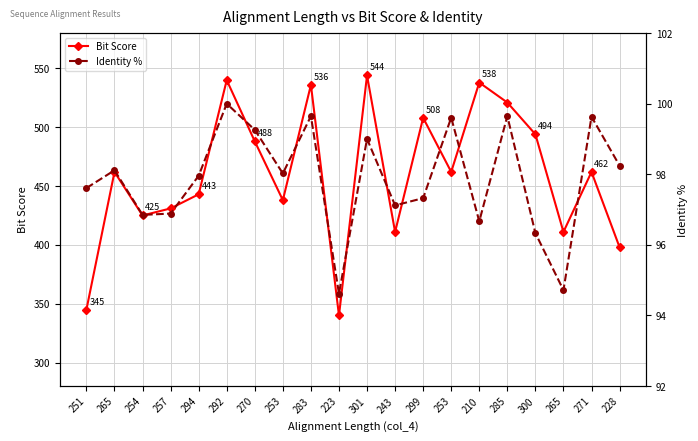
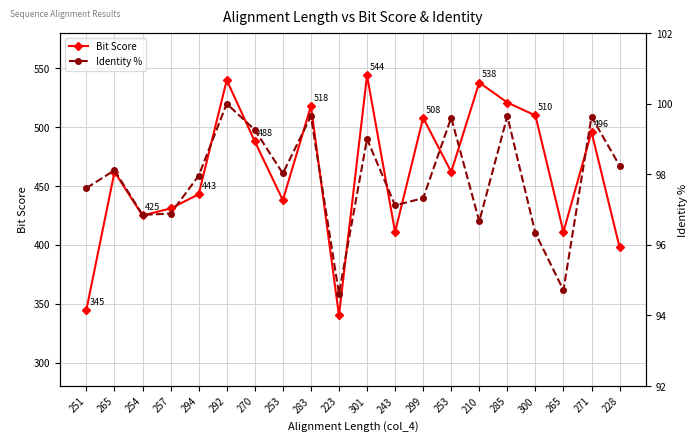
Bit Score, 283: 536 -> 518
Bit Score, 300: 494 -> 510
Bit Score, 271: 462 -> 496
